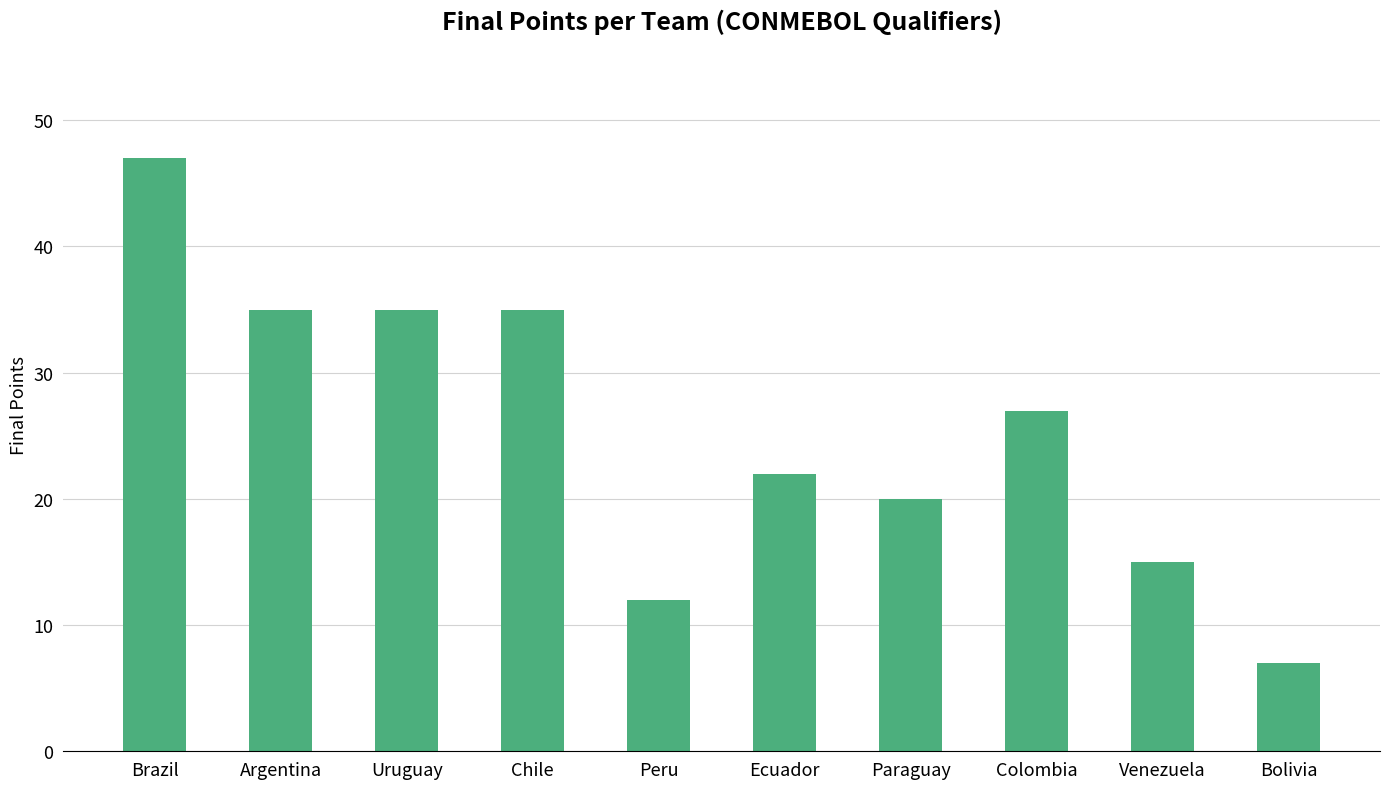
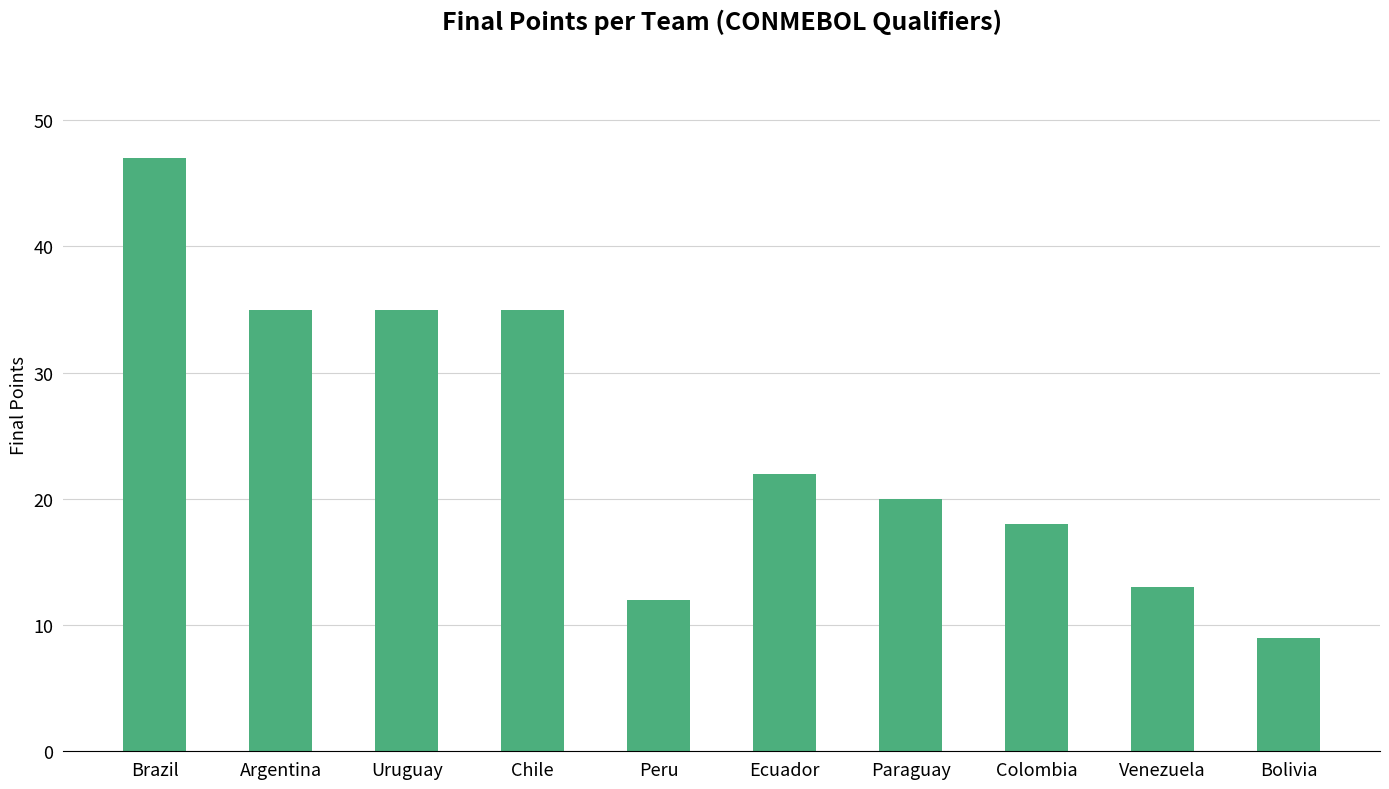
Colombia: 27 -> 18
Venezuela: 15 -> 13
Bolivia: 7 -> 9
